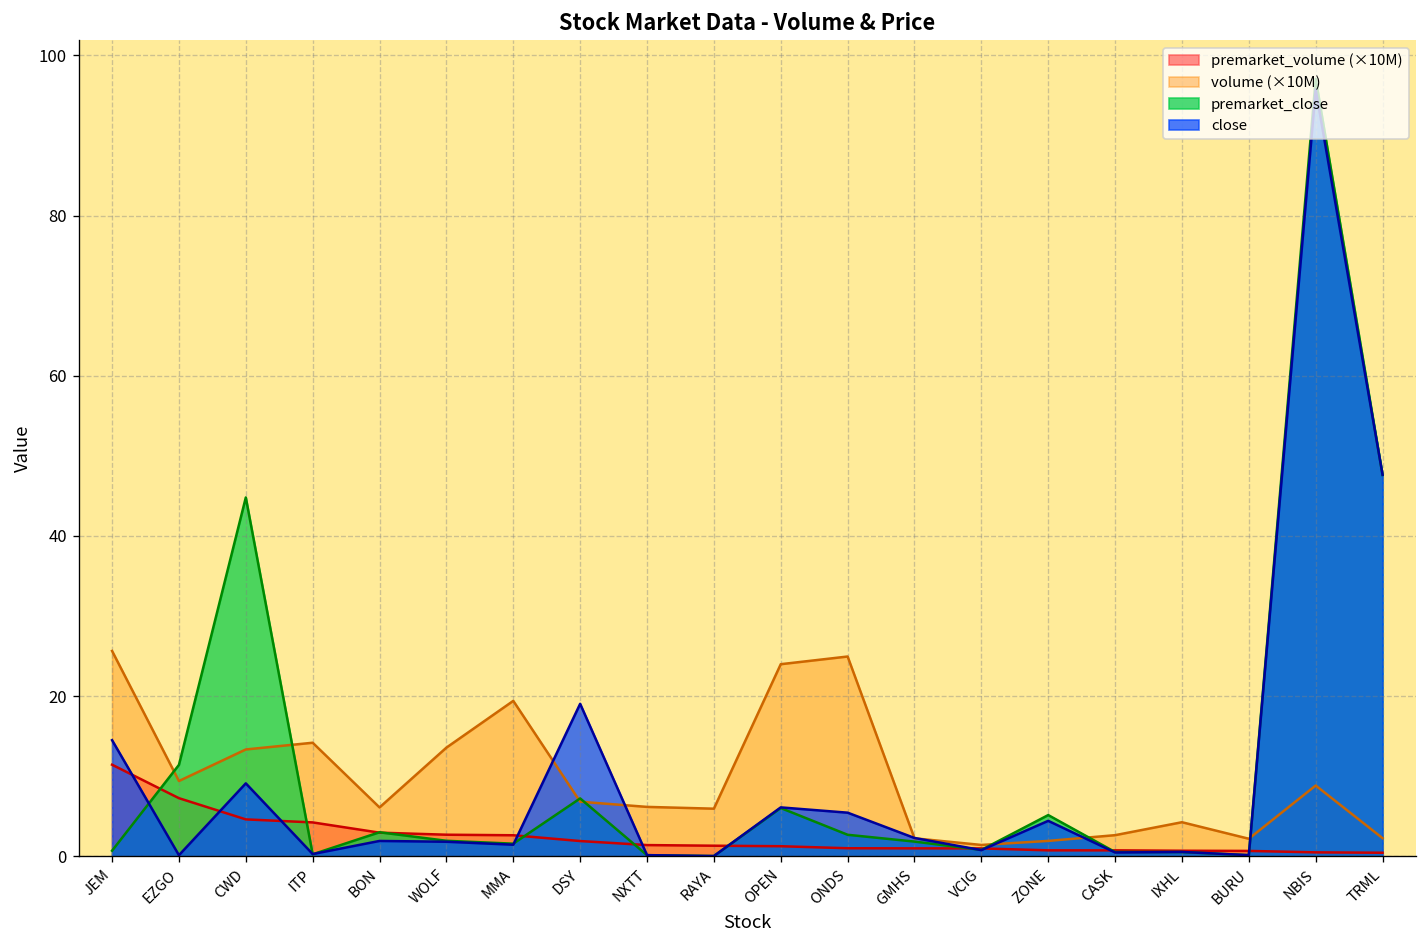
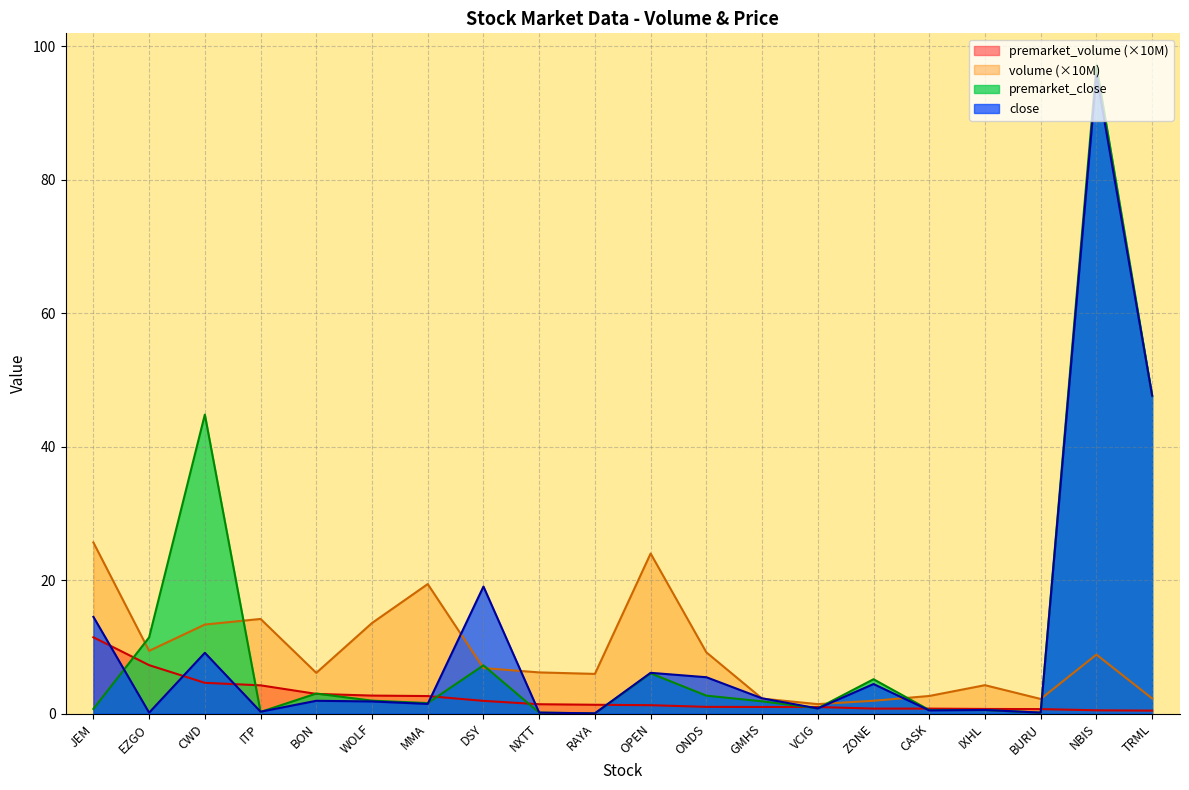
volume (×10M), ONDS: 25 -> 9
